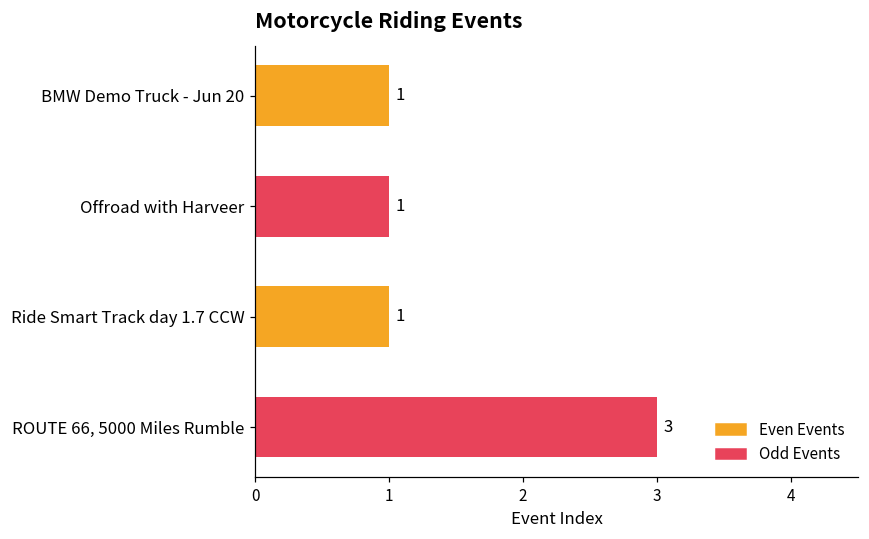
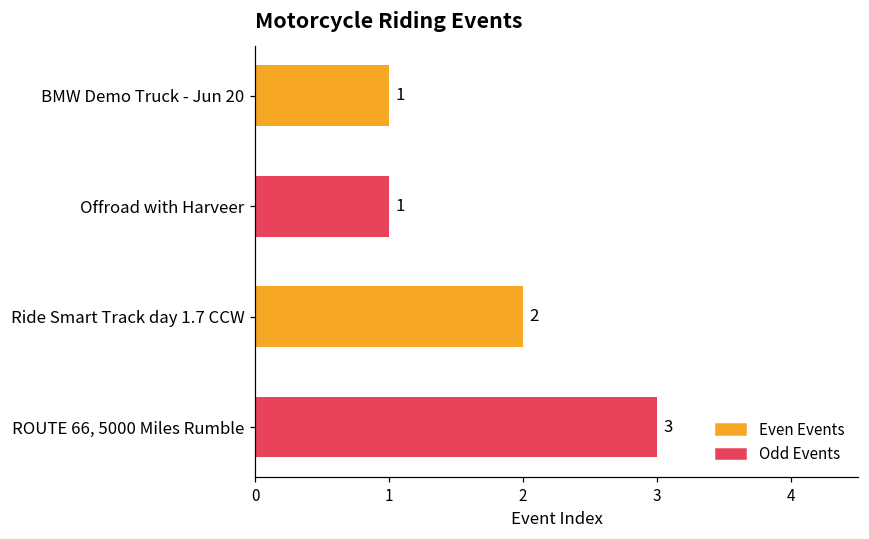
Ride Smart Track day 1.7 CCW: 1 -> 2
